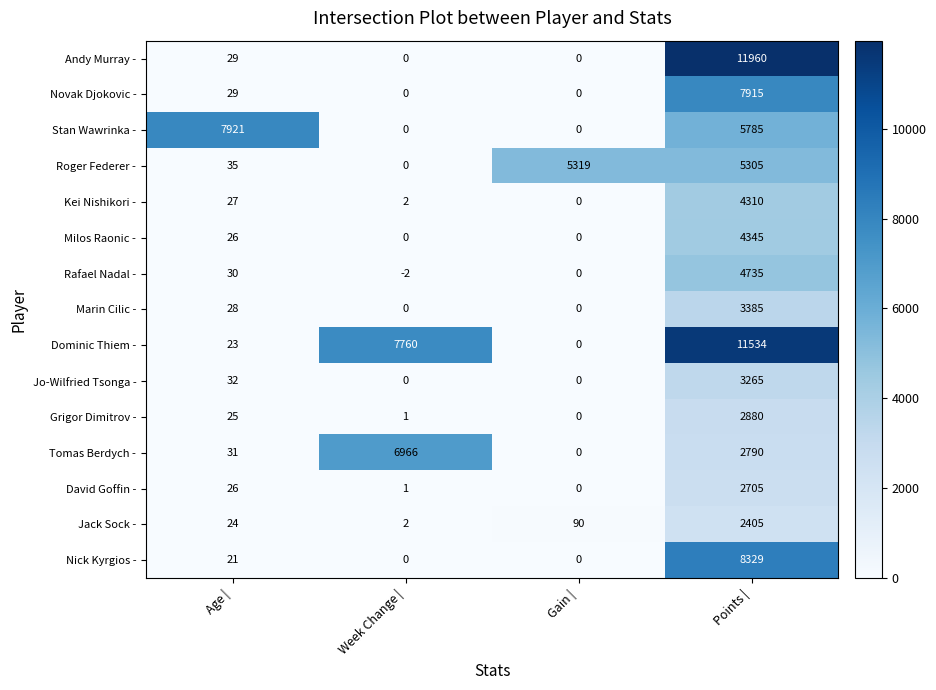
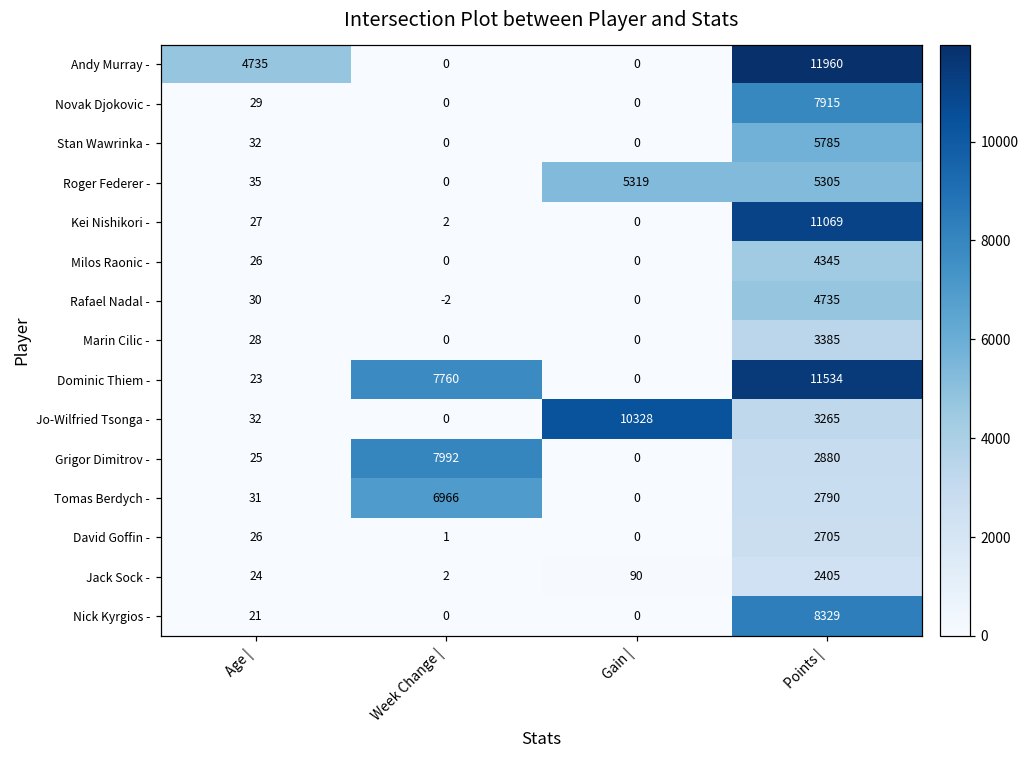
Andy Murray -, Age |: 29 -> 4735
Stan Wawrinka -, Age |: 7921 -> 32
Kei Nishikori -, Points |: 4310 -> 11069
Jo-Wilfried Tsonga -, Gain |: 0 -> 10328
Grigor Dimitrov -, Week Change |: 1 -> 7992
